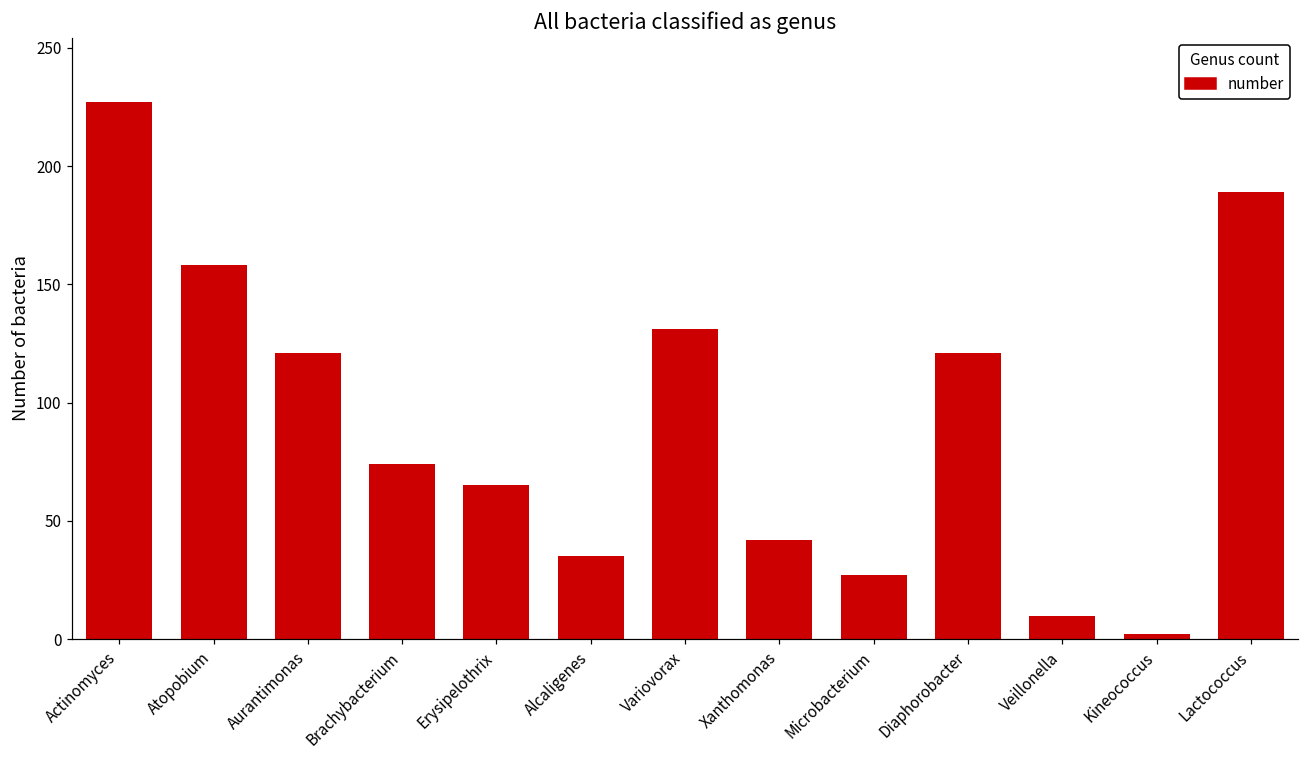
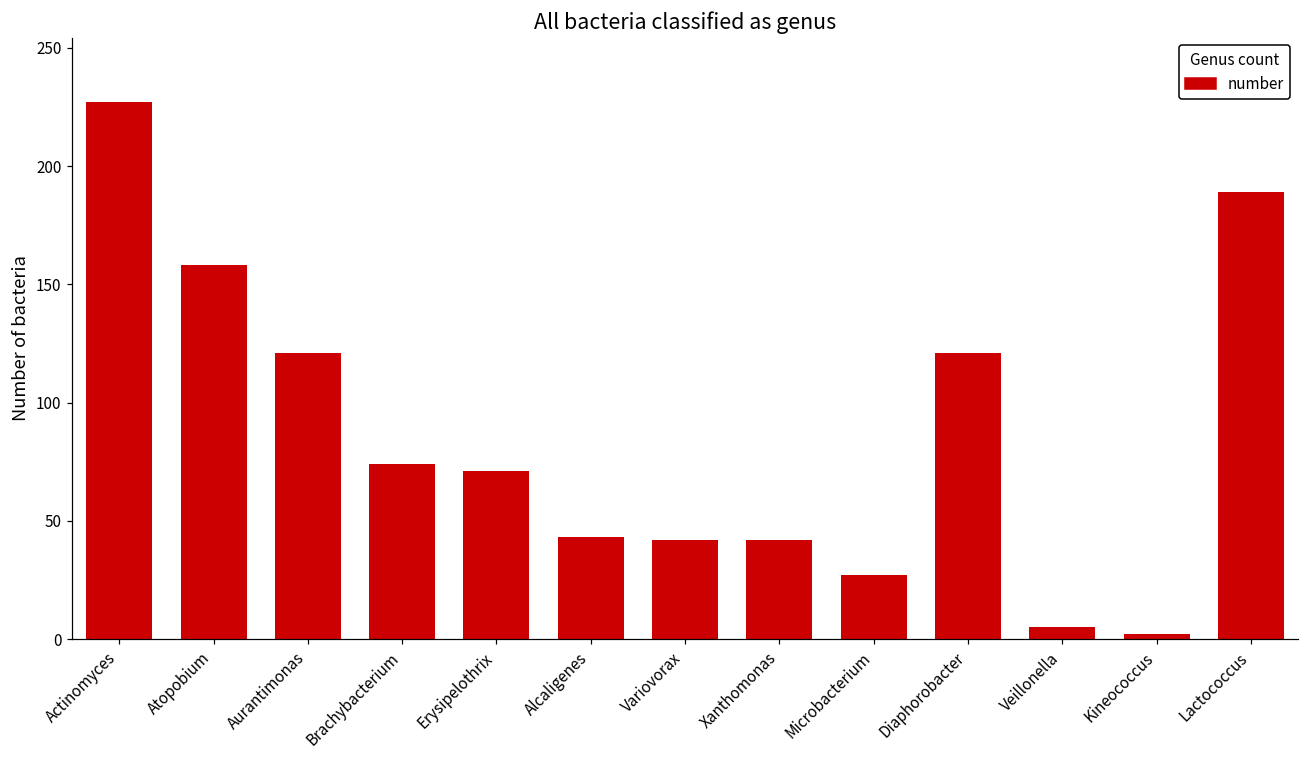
Erysipelothrix: 65 -> 71
Alcaligenes: 35 -> 43
Variovorax: 131 -> 42
Veillonella: 10 -> 5
